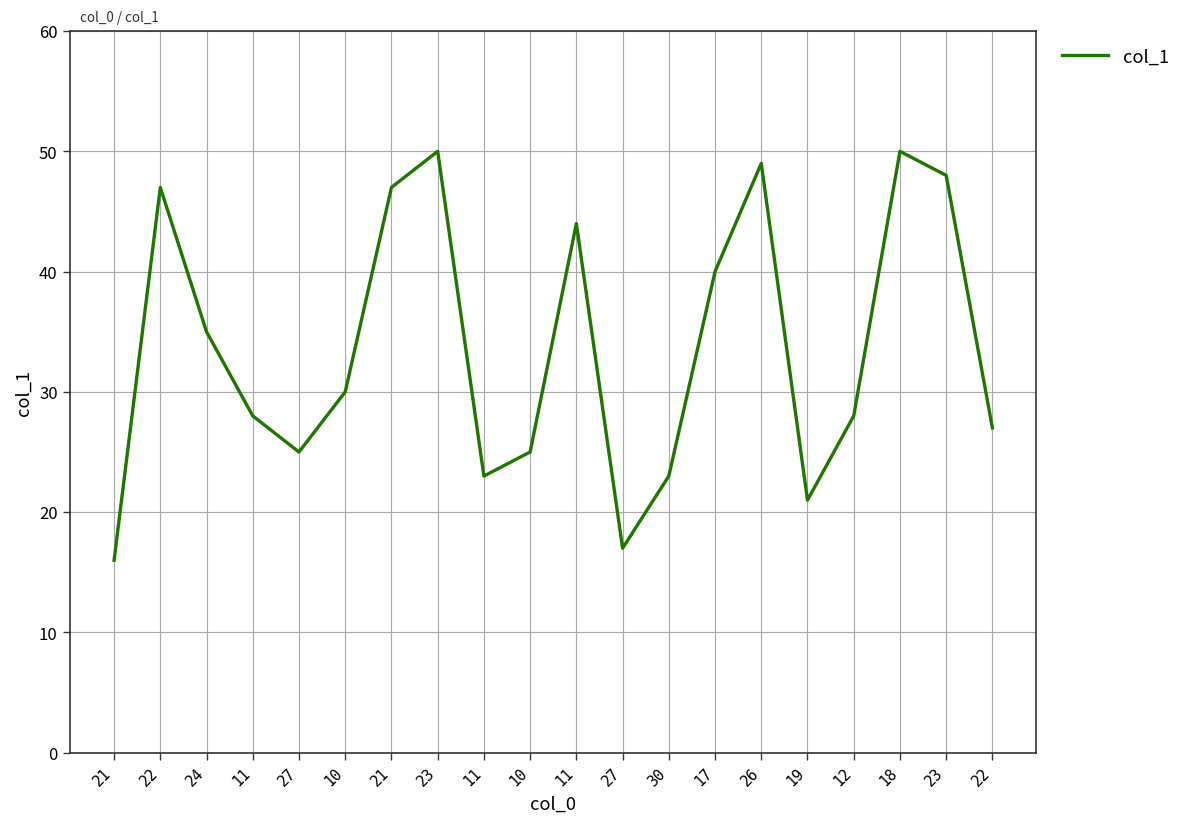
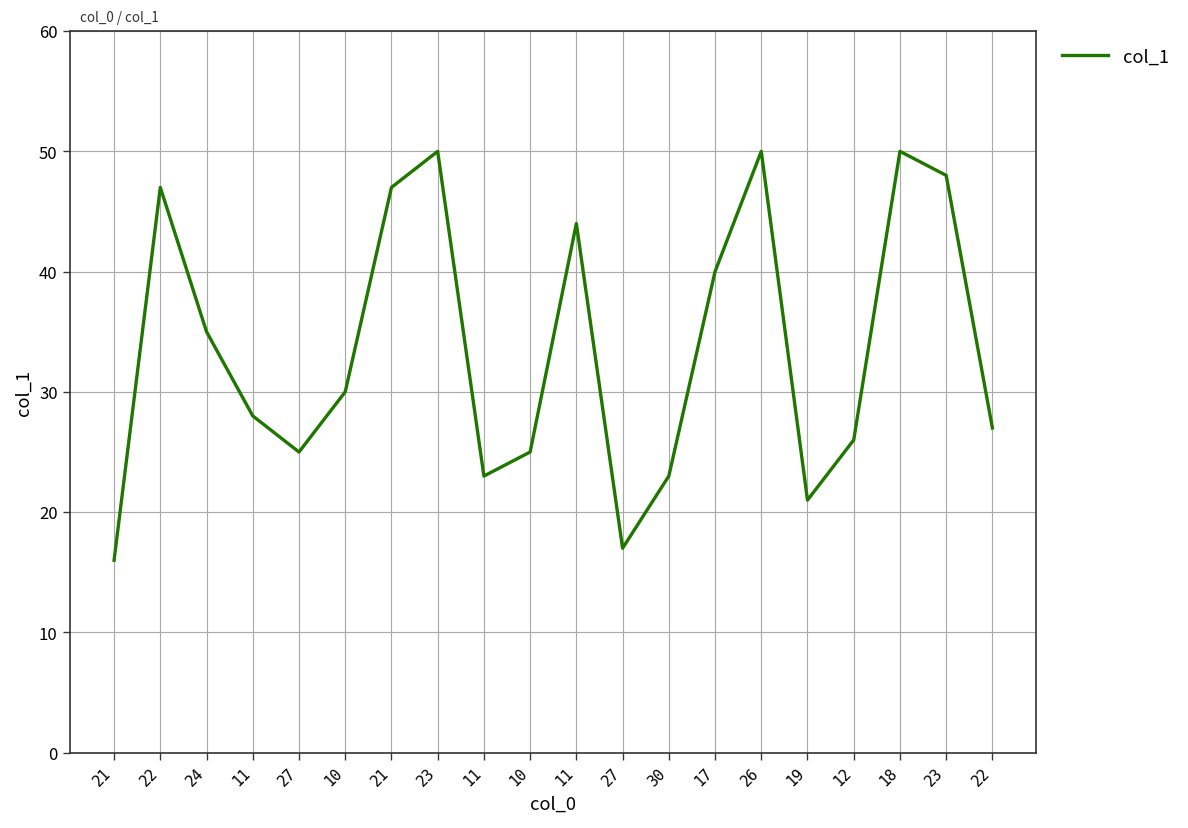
26: 49 -> 50
12: 28 -> 26
